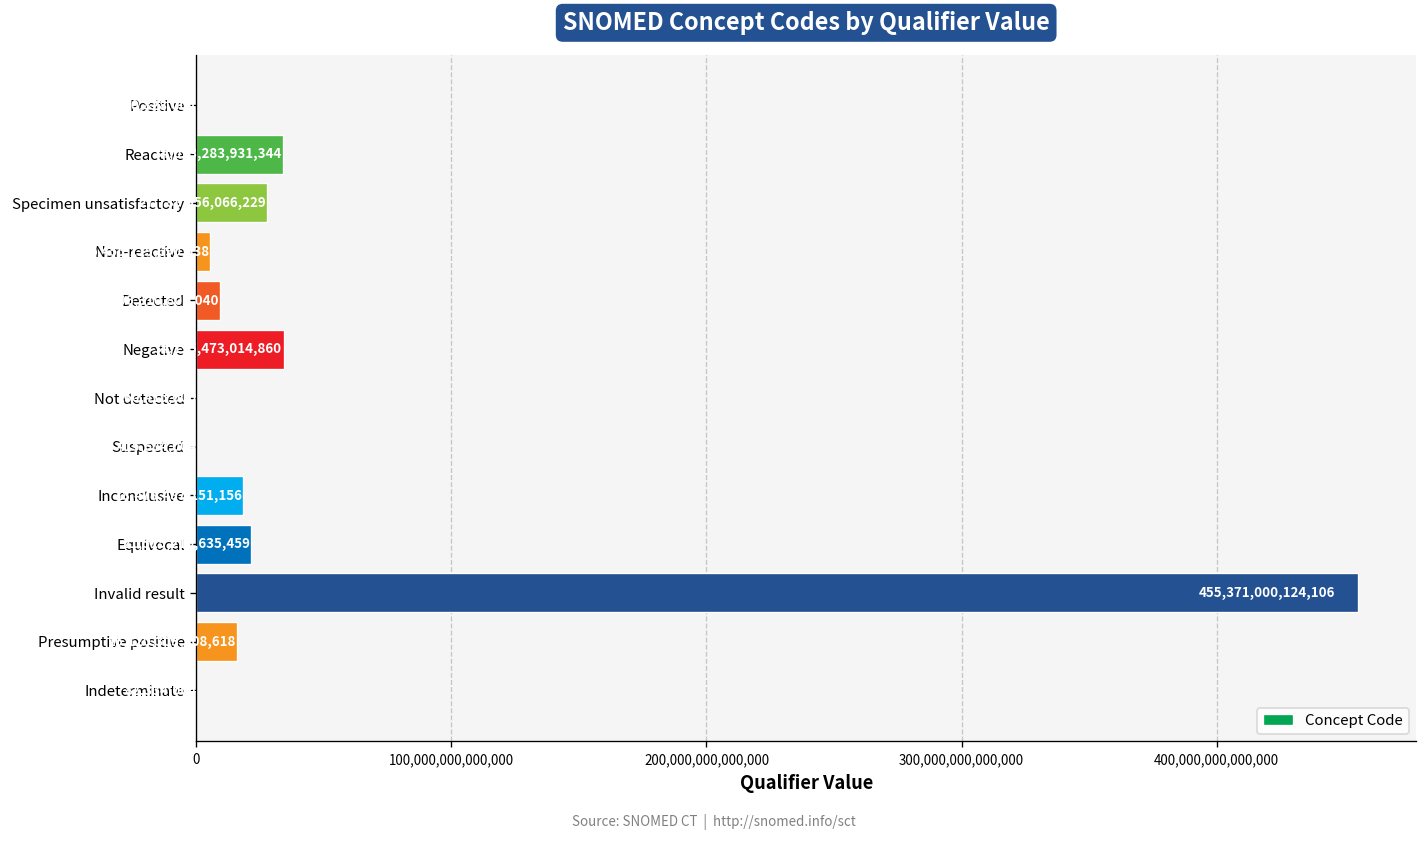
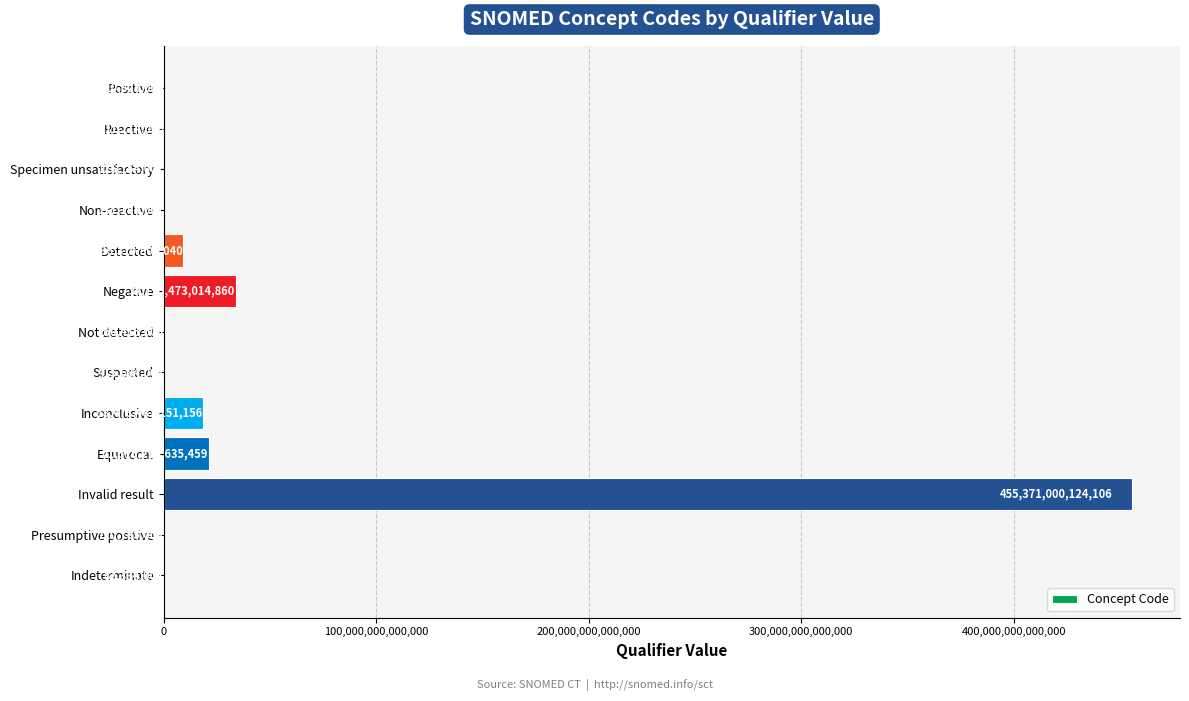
Reactive: 34,000,000,000,000 -> 0
Specimen unsatisfactory: 28,000,000,000,000 -> 0
Non-reactive: 5,000,000,000,000 -> 0
Presumptive positive: 16,000,000,000,000 -> 0
